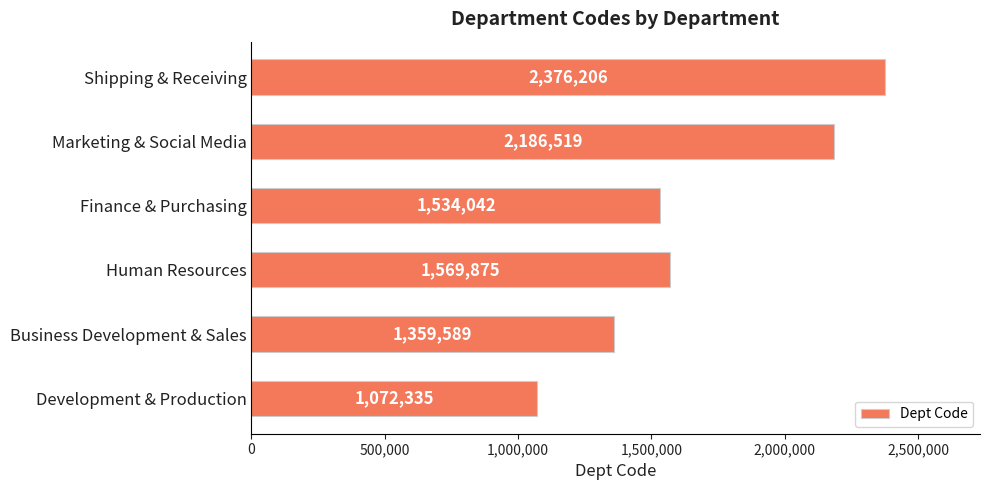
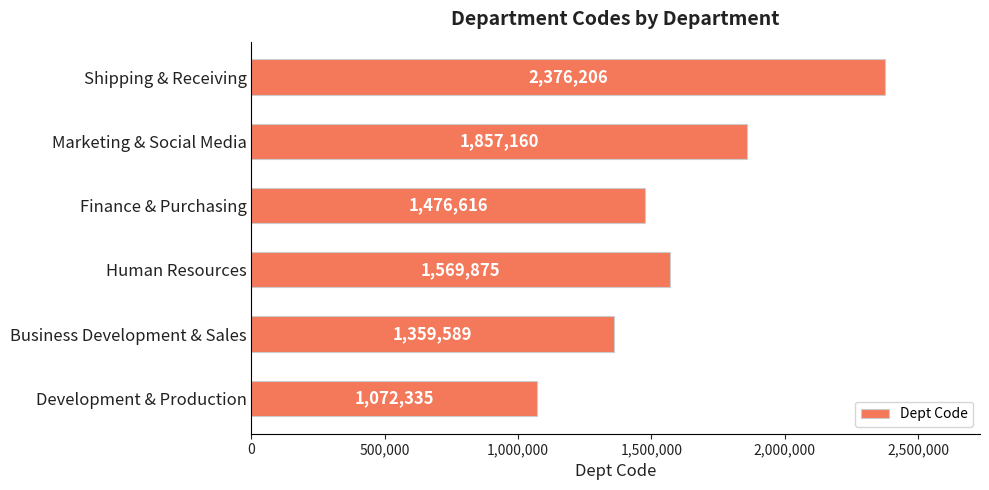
Marketing & Social Media: 2,186,519 -> 1,857,160
Finance & Purchasing: 1,534,042 -> 1,476,616
